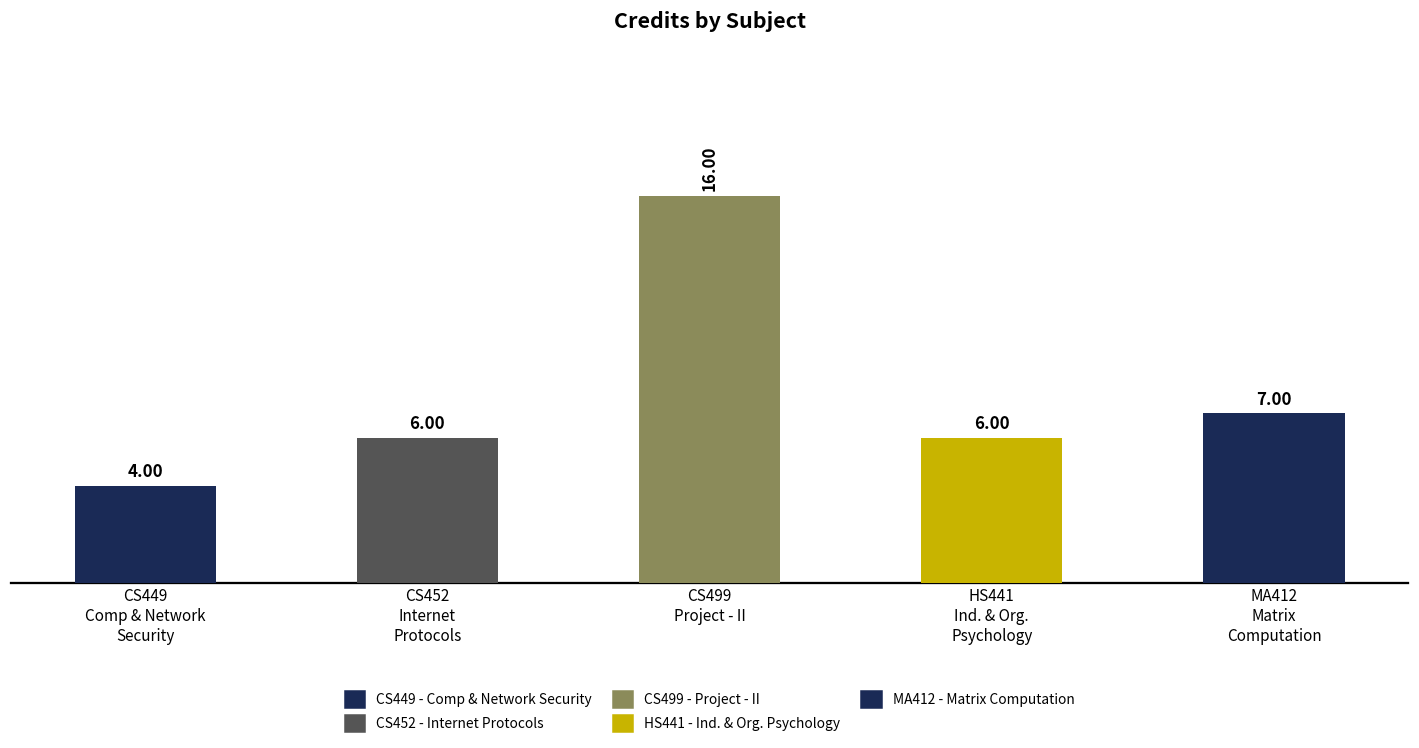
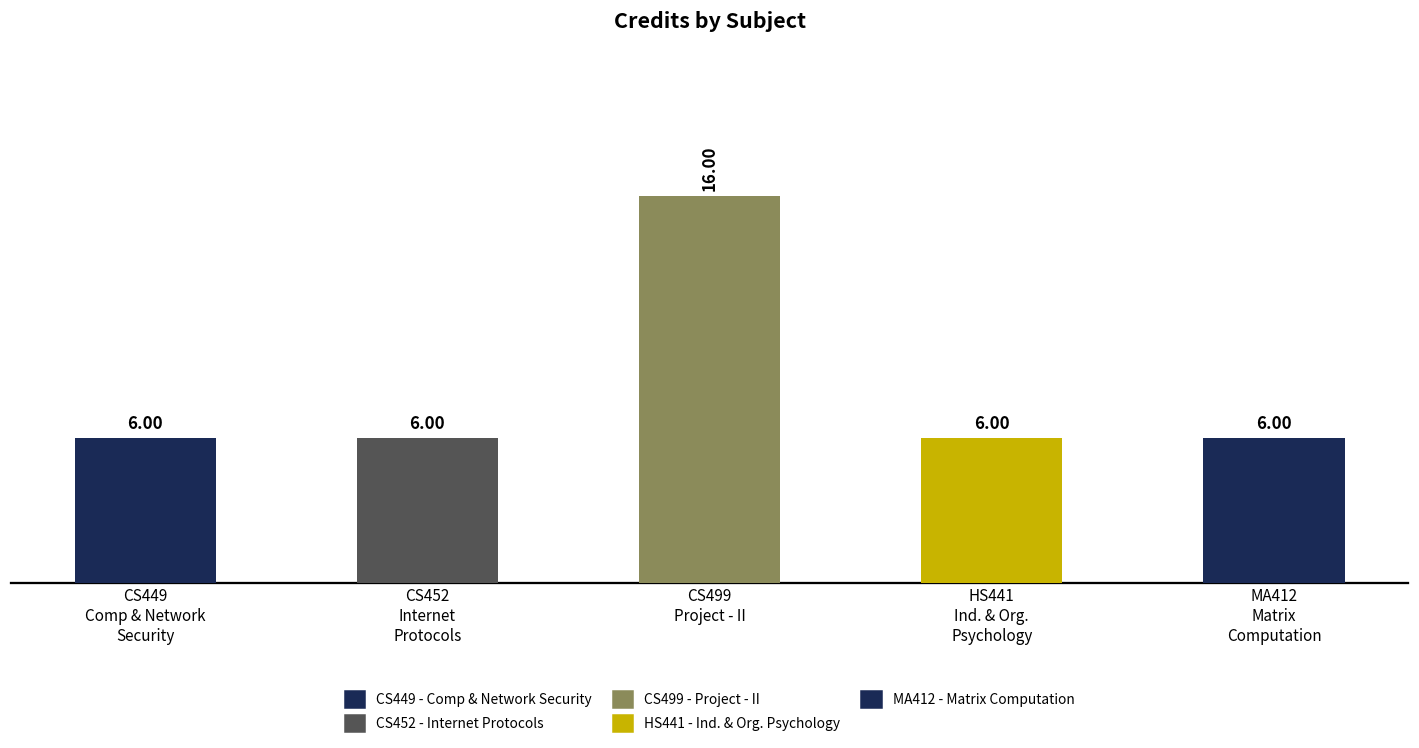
CS449 Comp & Network Security: 4.00 -> 6.00
MA412 Matrix Computation: 7.00 -> 6.00
